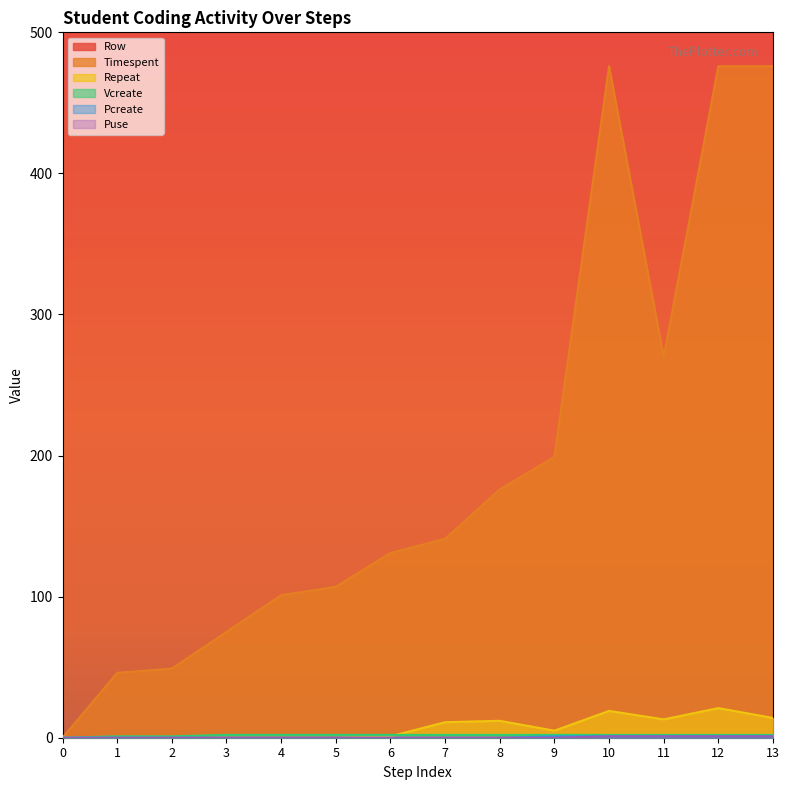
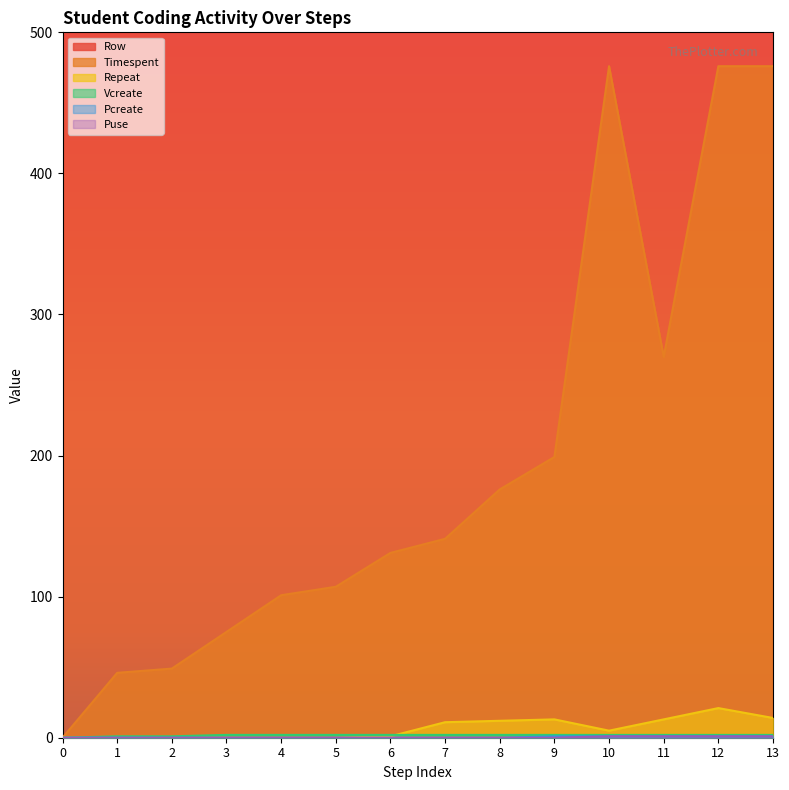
Repeat, 9: 5 -> 13
Repeat, 10: 19 -> 5
